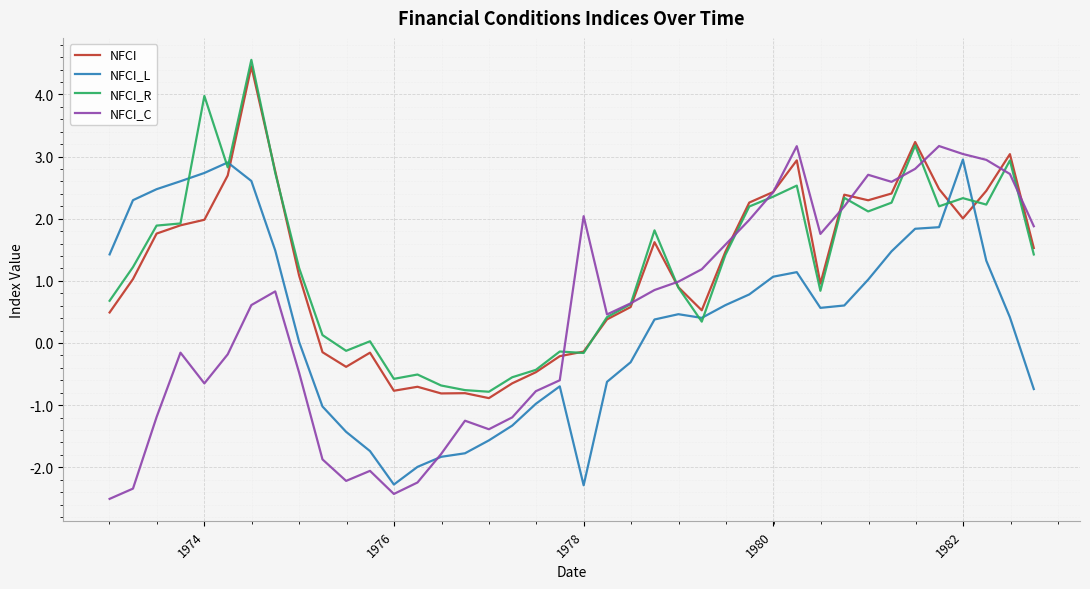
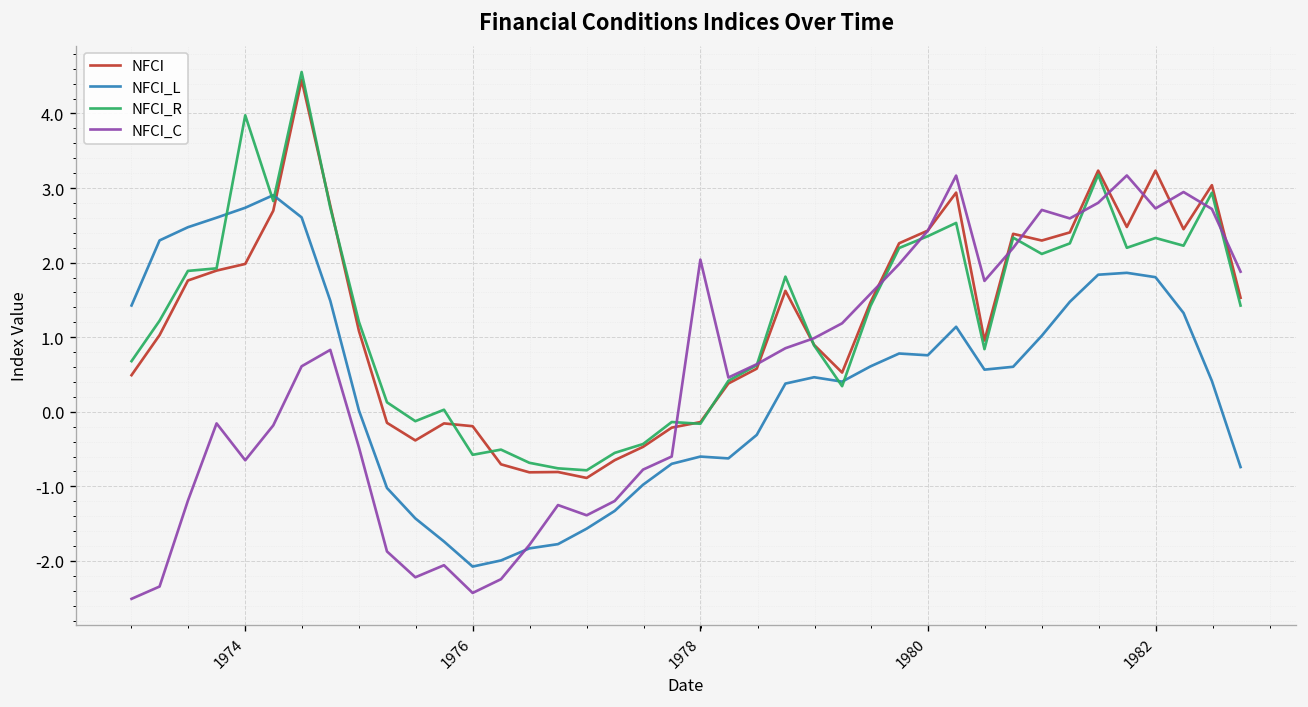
NFCI, 1976: -0.8 -> -0.2
NFCI_L, 1976: -2.3 -> -2.1
NFCI_L, 1978: -2.3 -> -0.6
NFCI_L, 1980: 1.1 -> 0.8
NFCI, 1982: 2.0 -> 3.2
NFCI_L, 1982: 3.0 -> 1.8
NFCI_C, 1982: 3.0 -> 2.7
